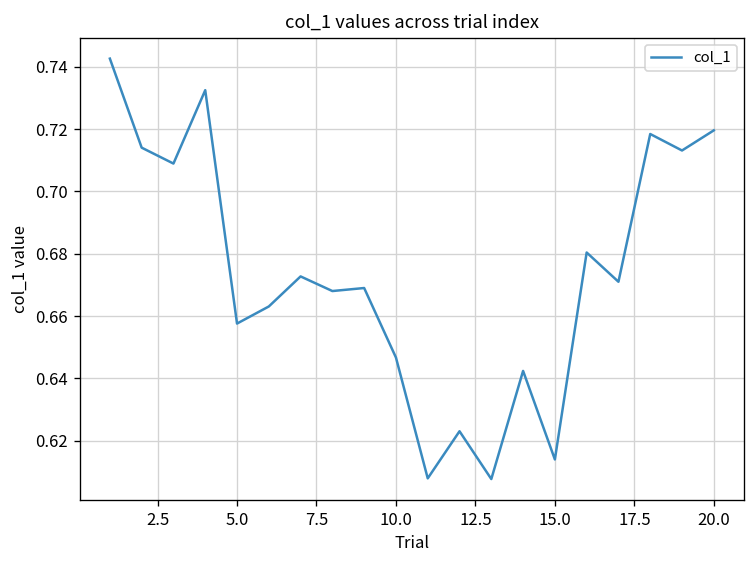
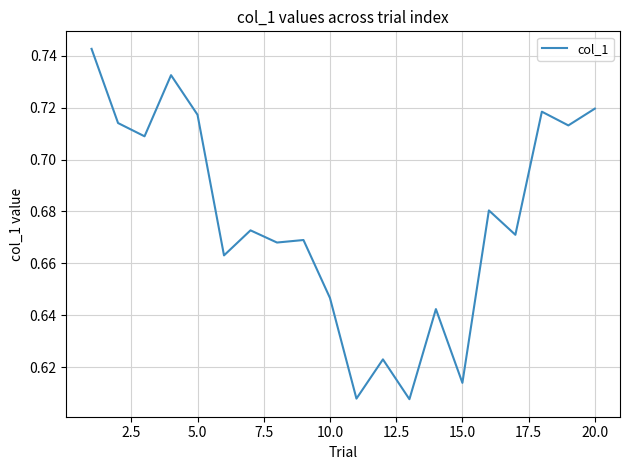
5.0: 0.658 -> 0.717
